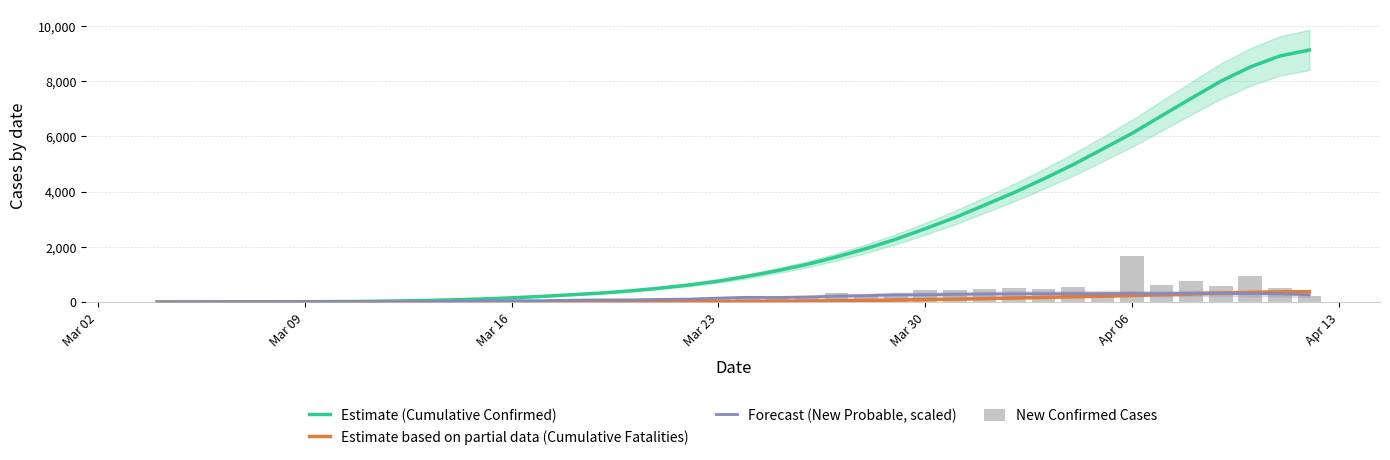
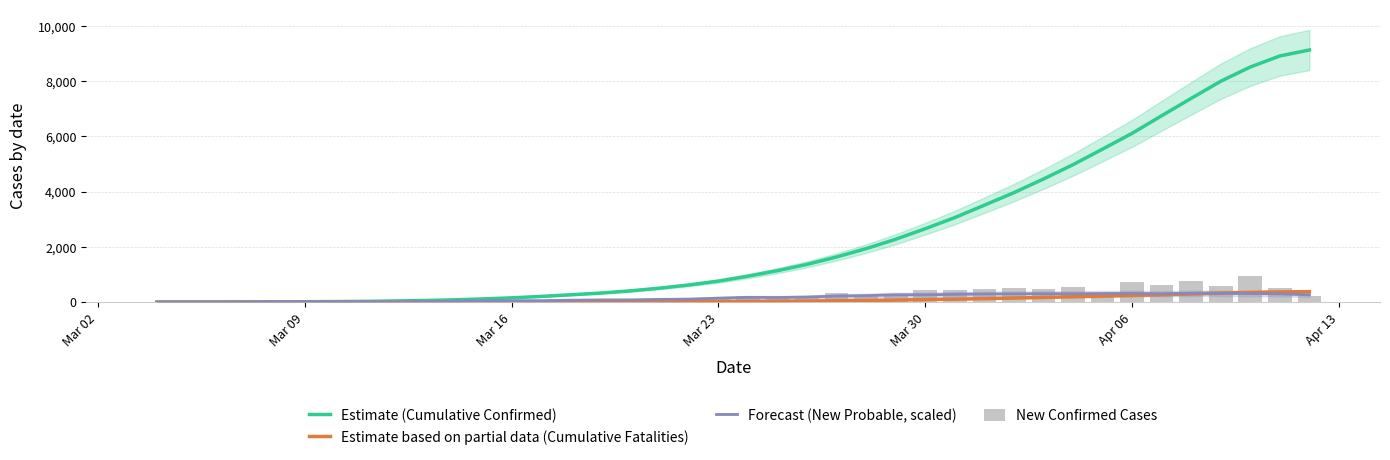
New Confirmed Cases, Apr 06: 1,700 -> 700
